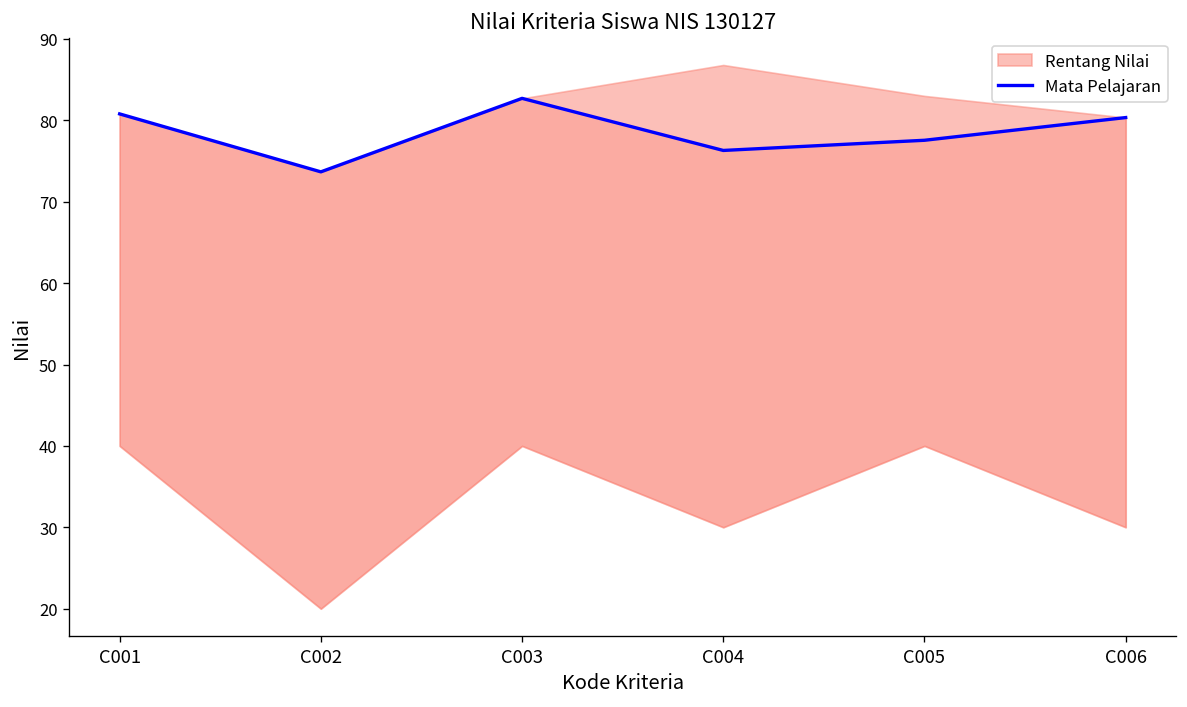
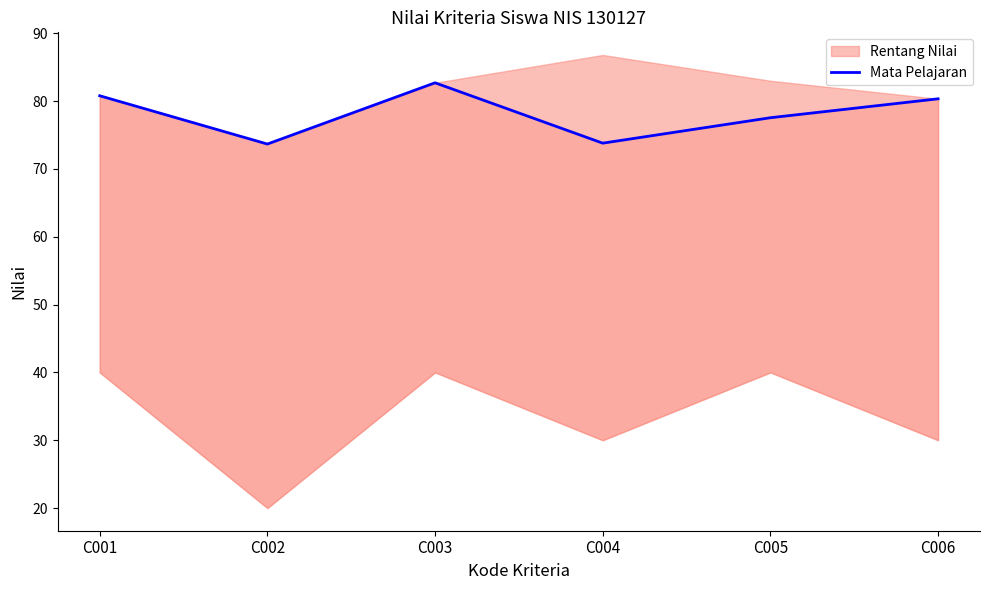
Mata Pelajaran, C004: 76 -> 74
